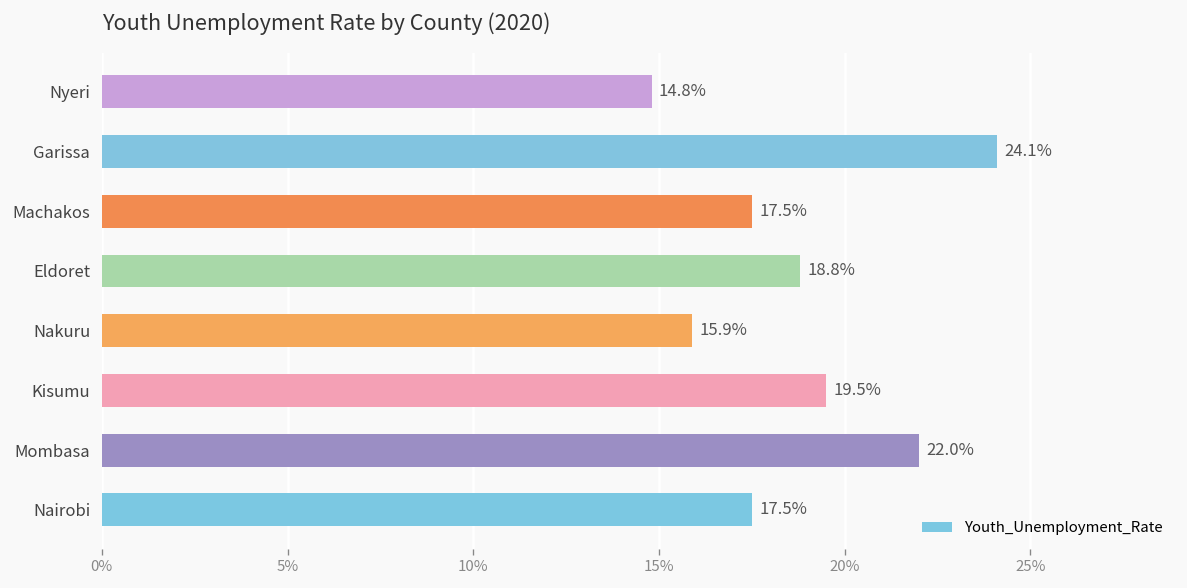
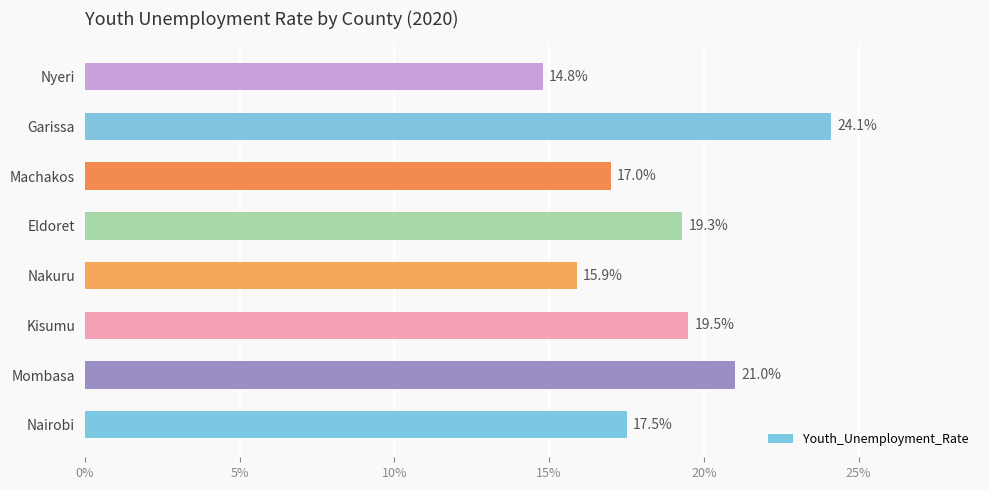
Machakos: 17.5% -> 17.0%
Eldoret: 18.8% -> 19.3%
Mombasa: 22.0% -> 21.0%
